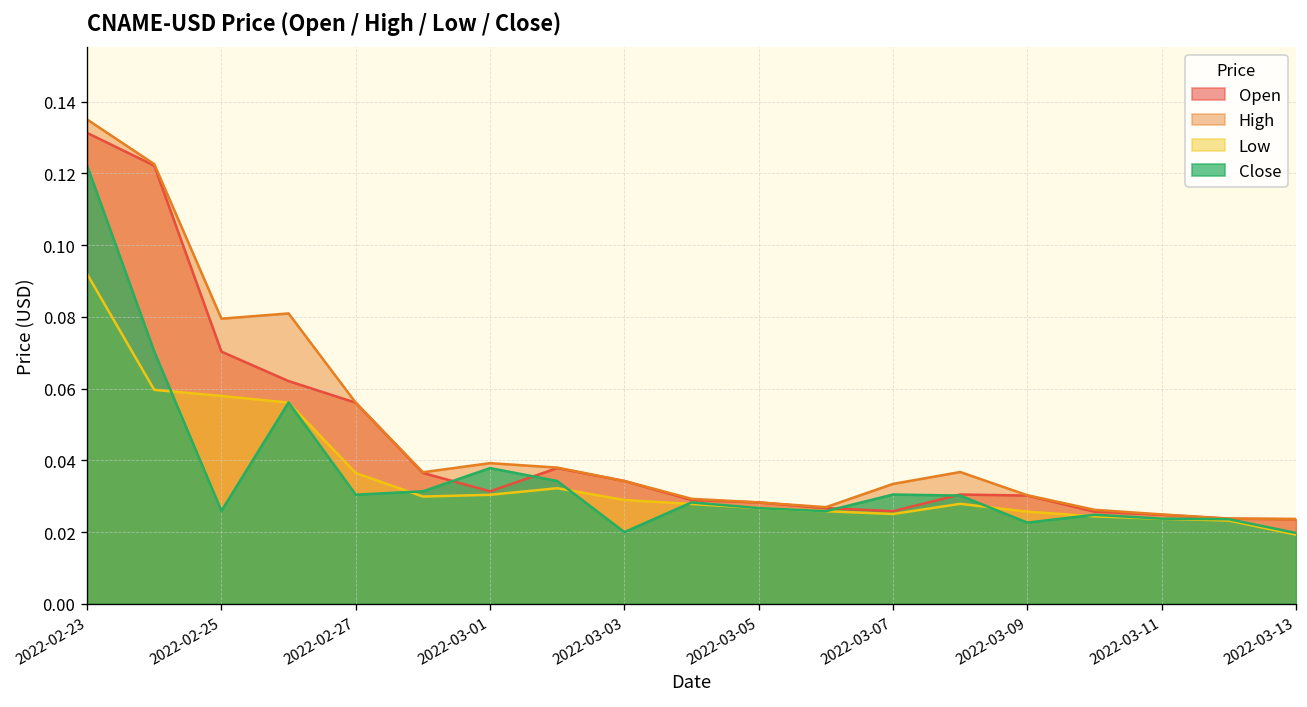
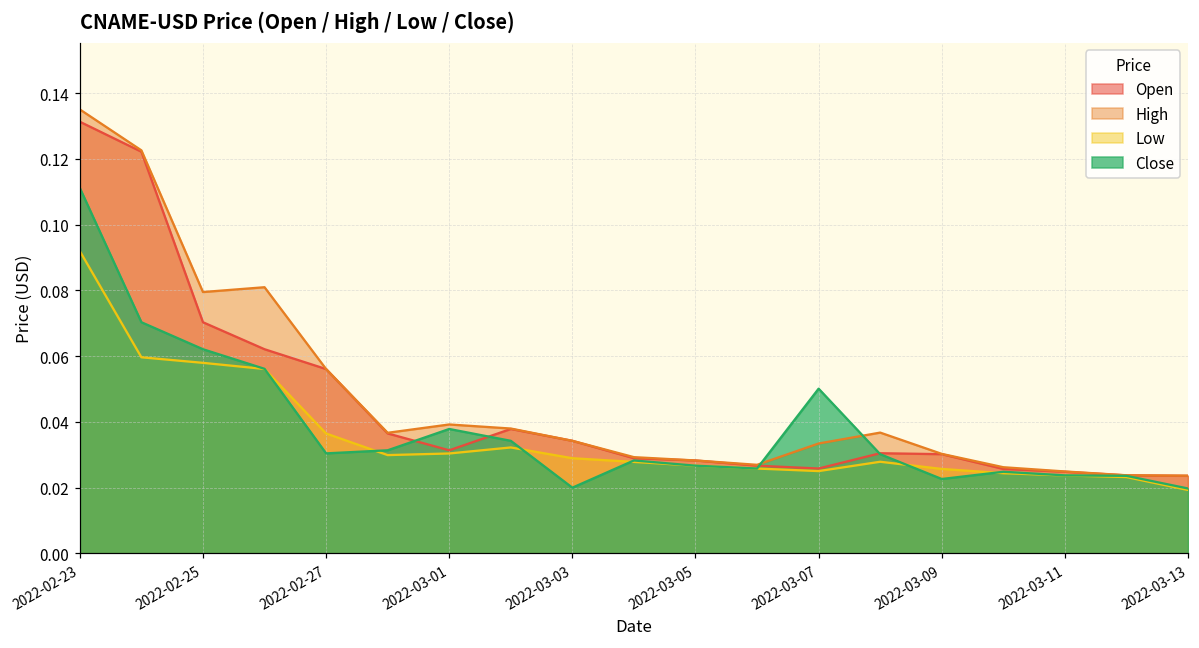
Close, 2022-02-23: 0.122 -> 0.111
Close, 2022-02-25: 0.026 -> 0.062
Close, 2022-03-07: 0.030 -> 0.050
